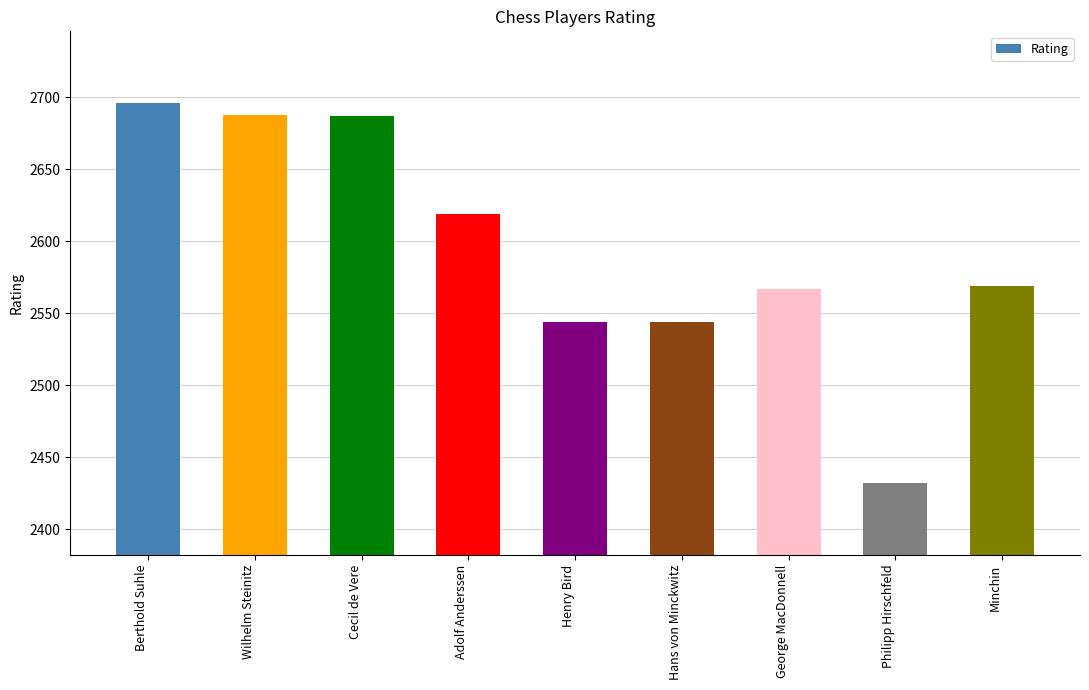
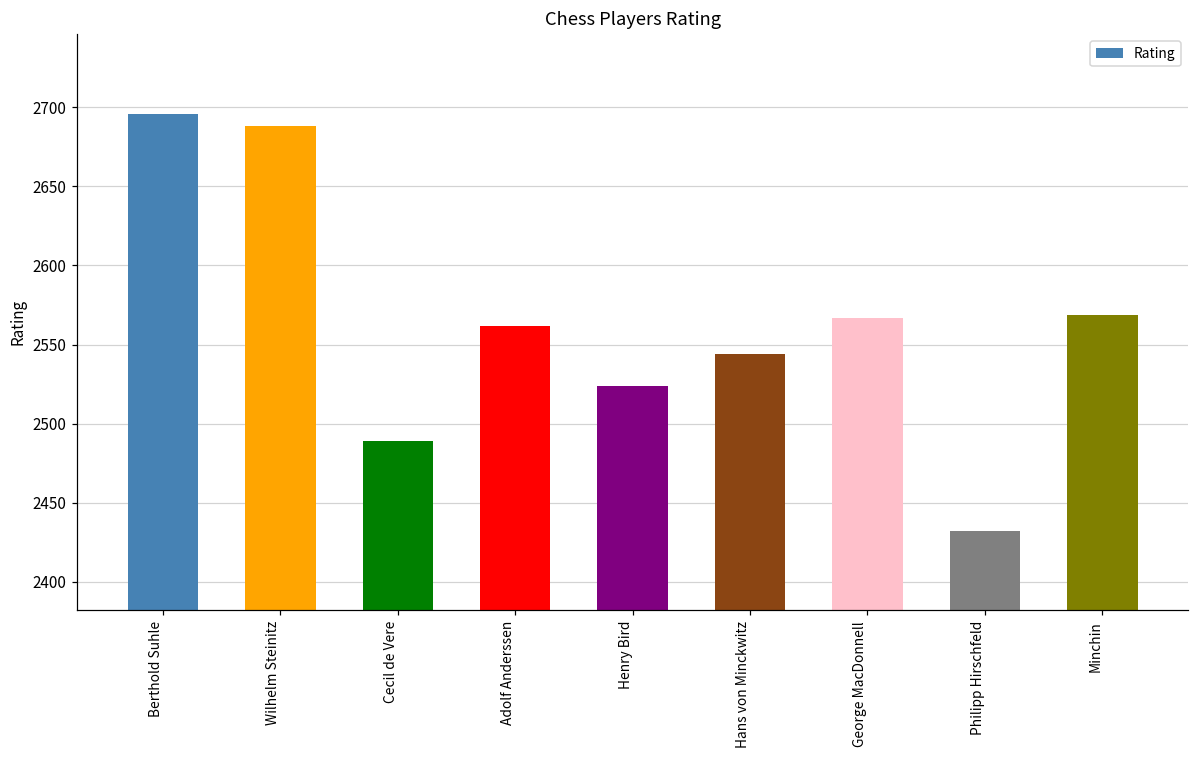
Cecil de Vere: 2687 -> 2489
Adolf Anderssen: 2619 -> 2562
Henry Bird: 2544 -> 2524
